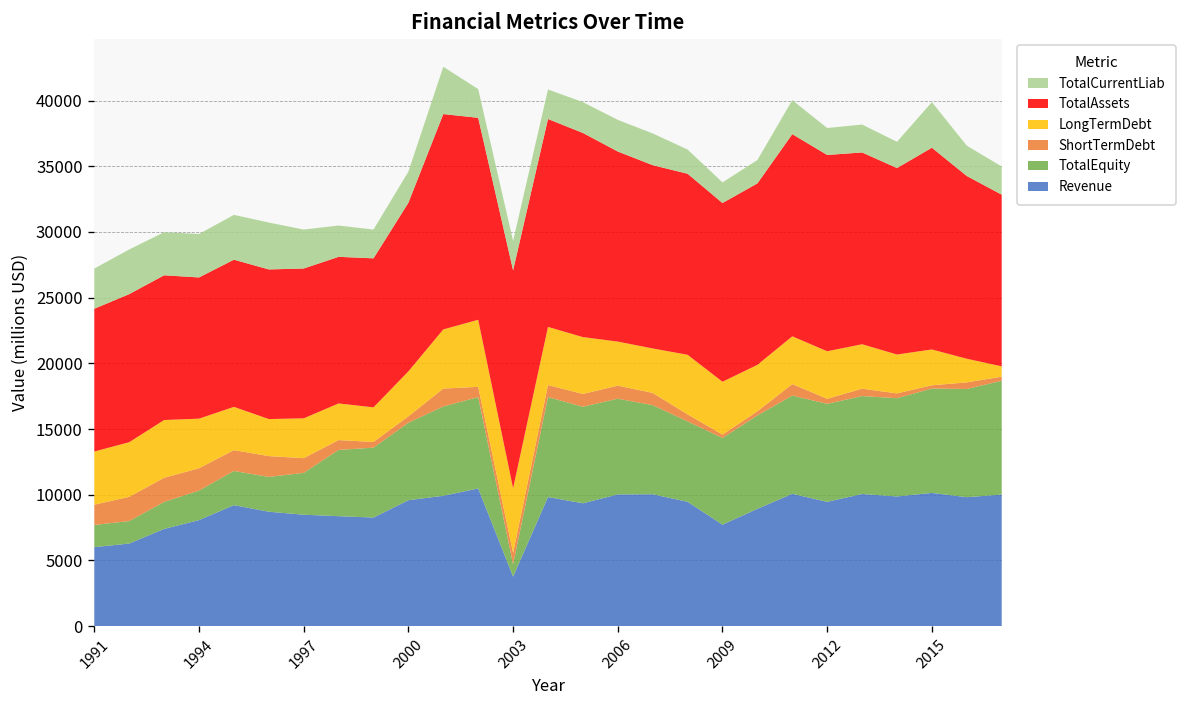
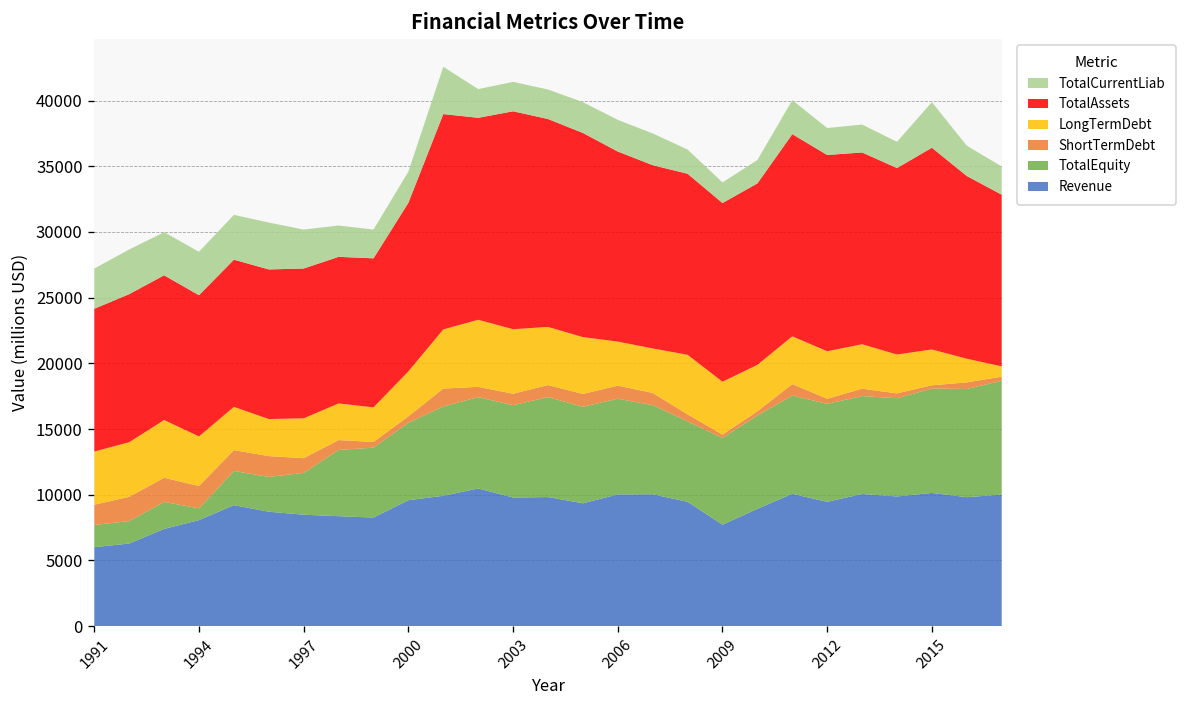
TotalEquity, 1994: 2200 -> 900
Revenue, 2003: 3800 -> 9800
TotalEquity, 2003: 900 -> 7000
